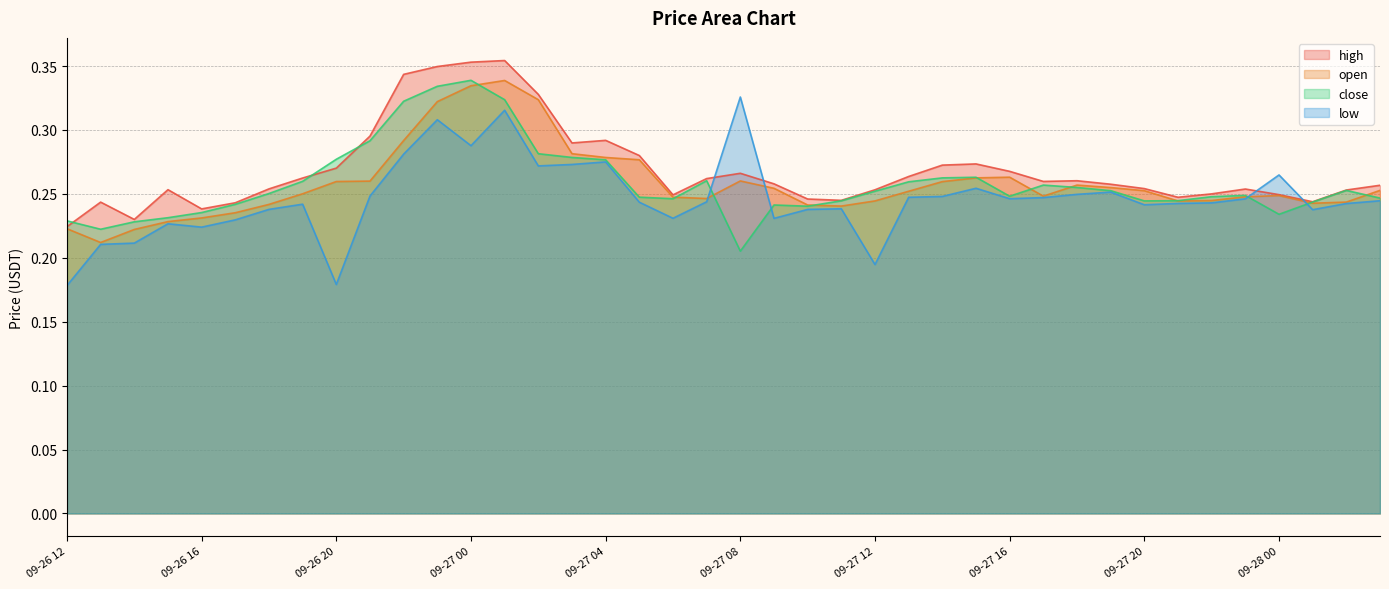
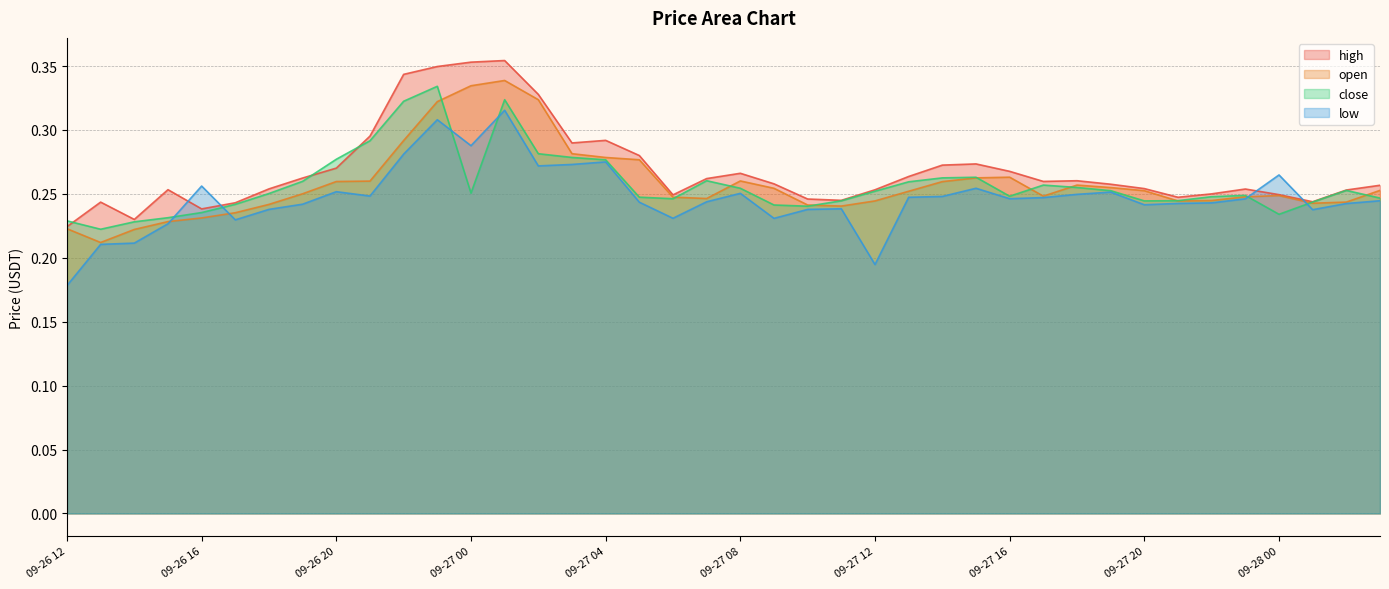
low, 09-26 16: 0.224 -> 0.256
low, 09-26 20: 0.179 -> 0.252
close, 09-27 00: 0.339 -> 0.251
close, 09-27 08: 0.205 -> 0.254
low, 09-27 08: 0.326 -> 0.250
